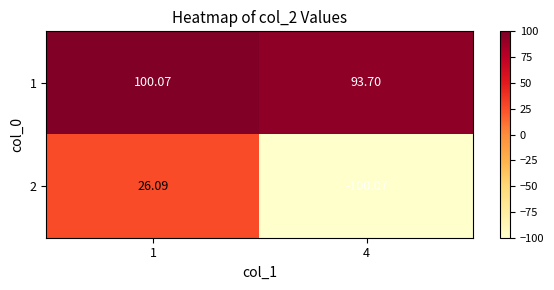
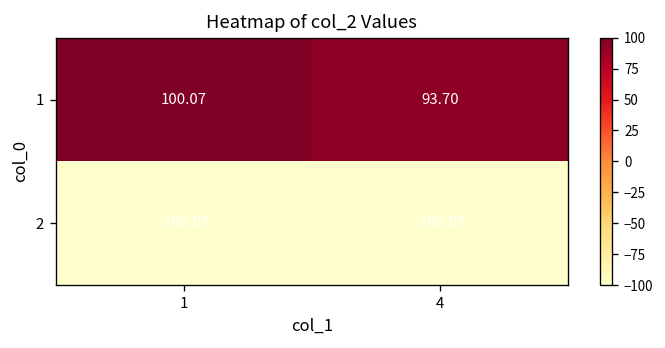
2, 1: 26.09 -> -100.07
